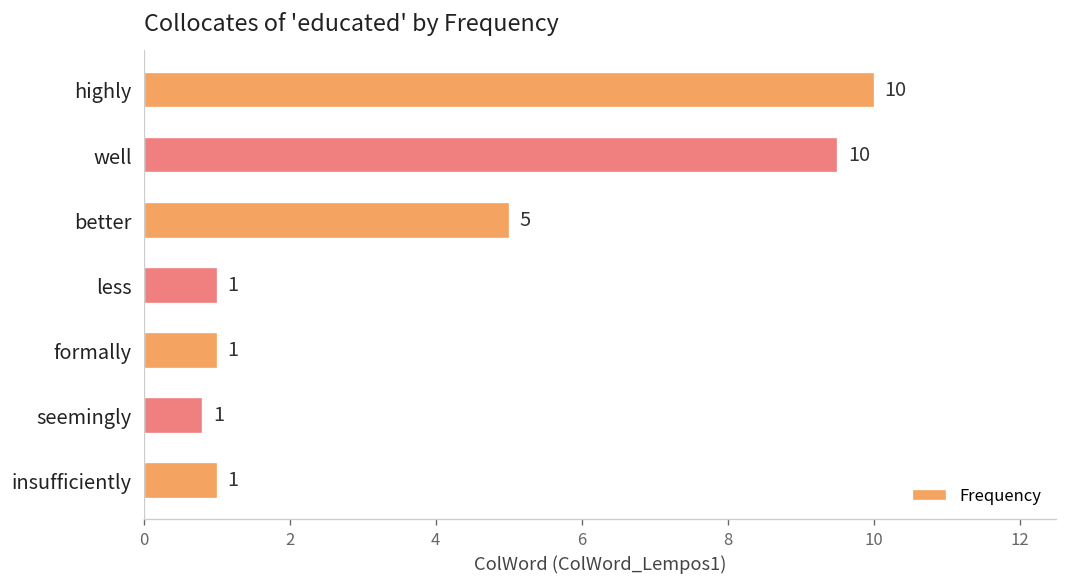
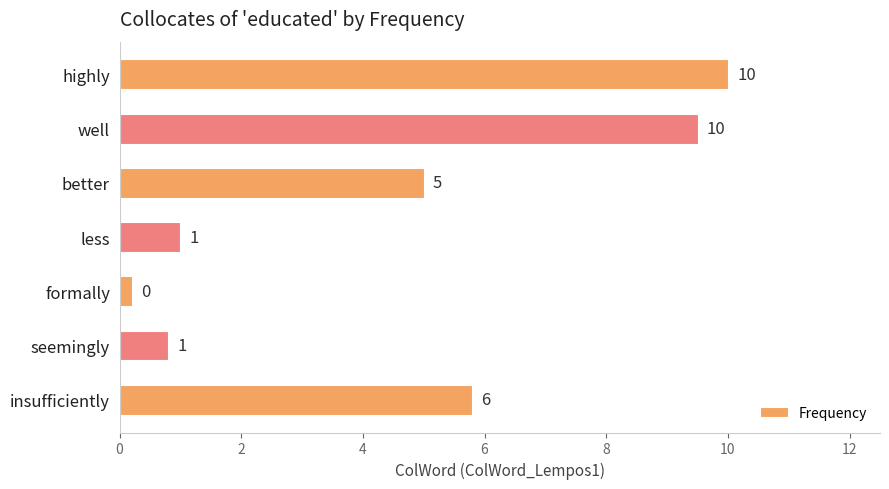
formally: 1 -> 0
insufficiently: 1 -> 6
